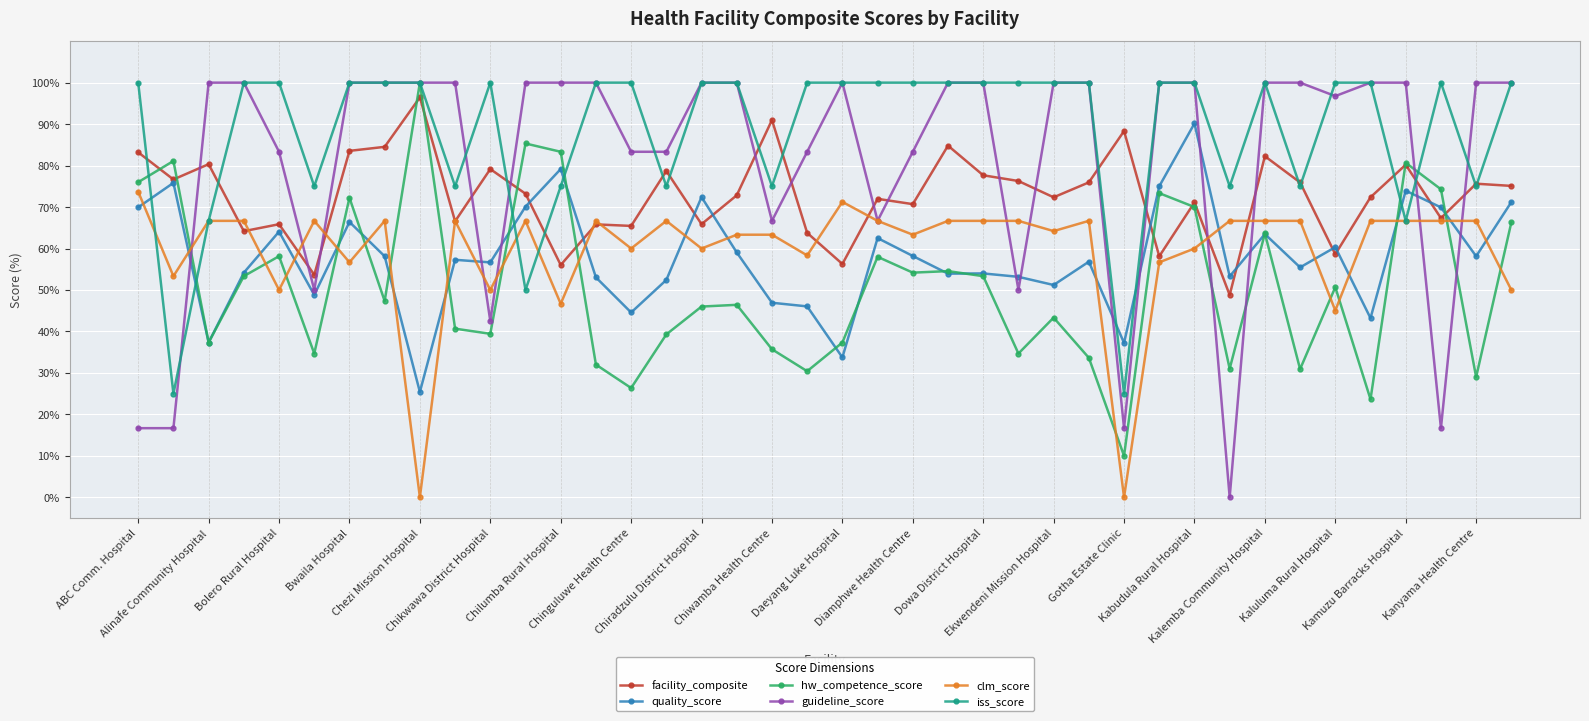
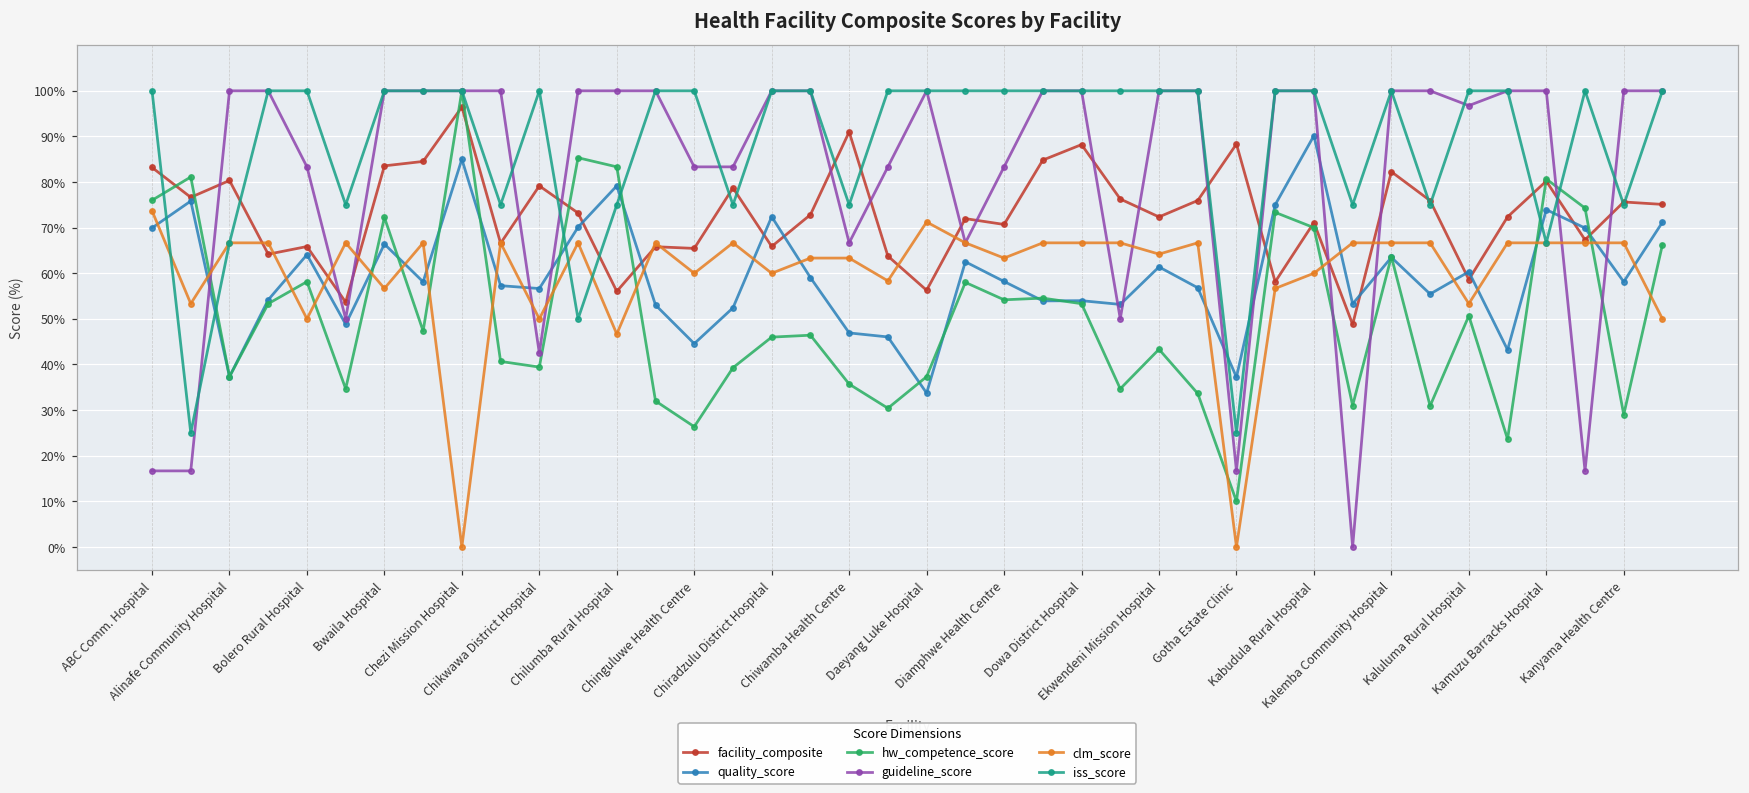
quality_score, Chezi Mission Hospital: 25% -> 85%
facility_composite, Dowa District Hospital: 78% -> 88%
quality_score, Ekwendeni Mission Hospital: 51% -> 61%
clm_score, Kaluluma Rural Hospital: 45% -> 53%
